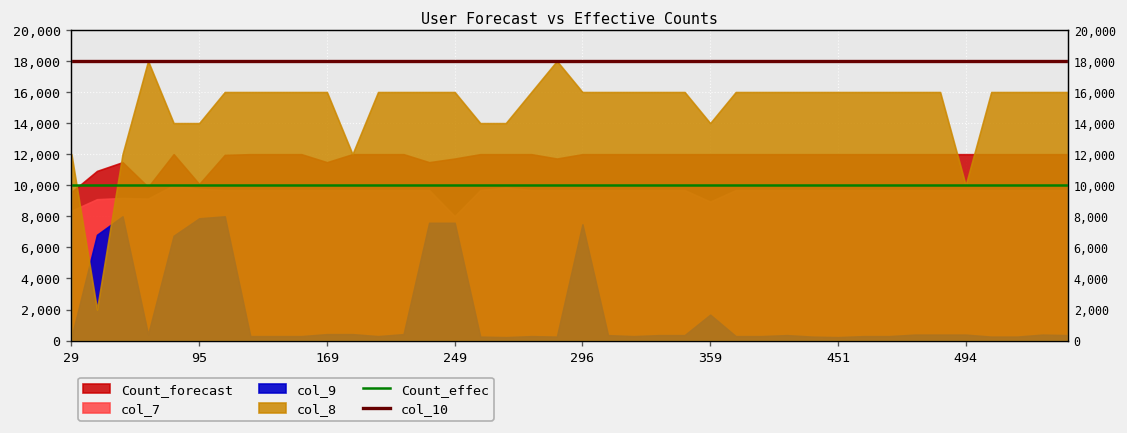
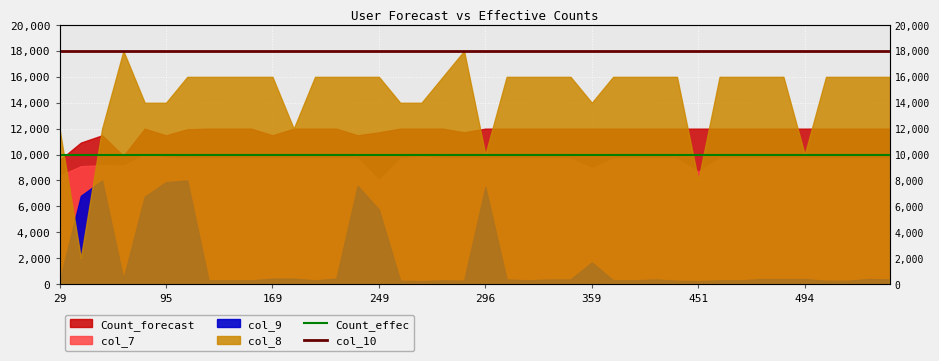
Count_forecast, 95: 10,100 -> 11,500
col_9, 249: 7,600 -> 5,800
col_8, 296: 16,000 -> 10,000
col_7, 451: 9,700 -> 8,700
col_8, 451: 16,000 -> 8,000
